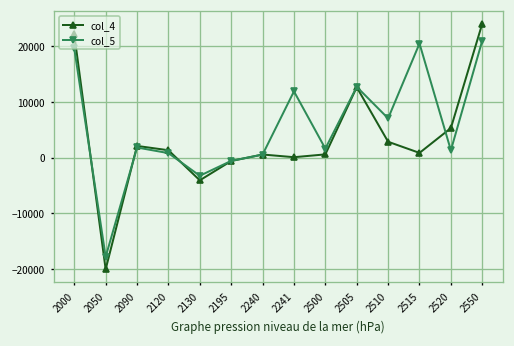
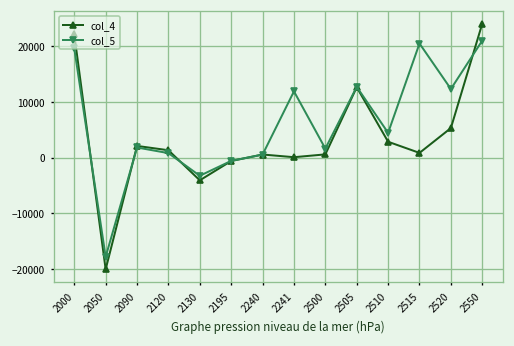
col_5, 2510: 7000 -> 4000
col_5, 2520: 1000 -> 12000
